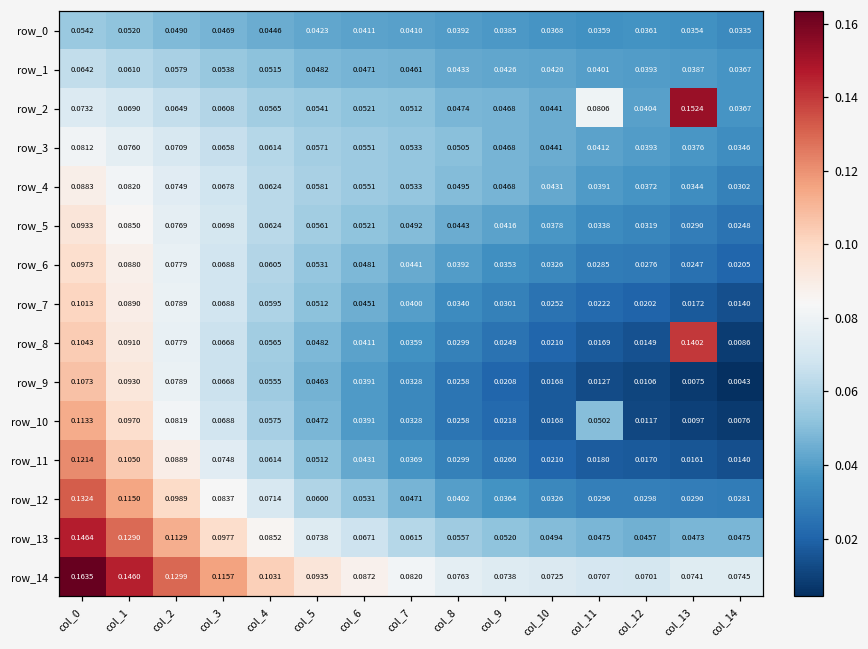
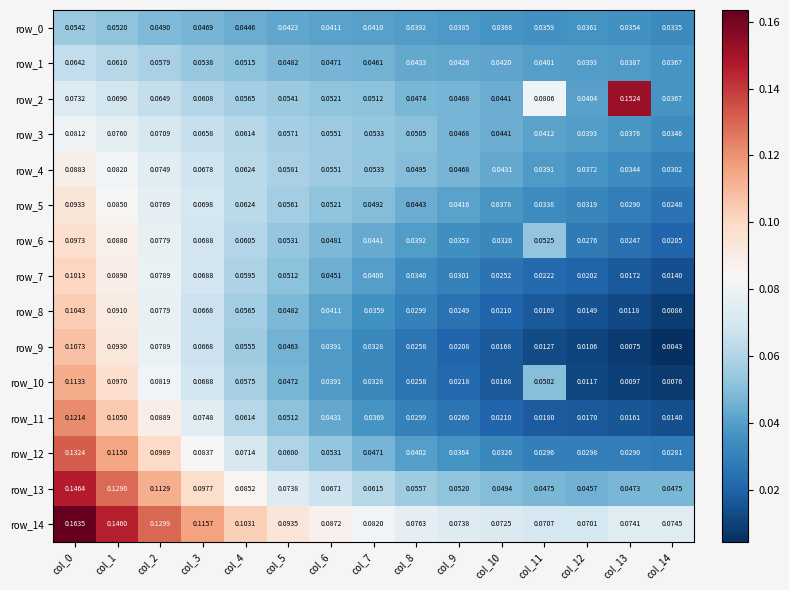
row_6, col_11: 0.0285 -> 0.0525
row_8, col_13: 0.1402 -> 0.0118
